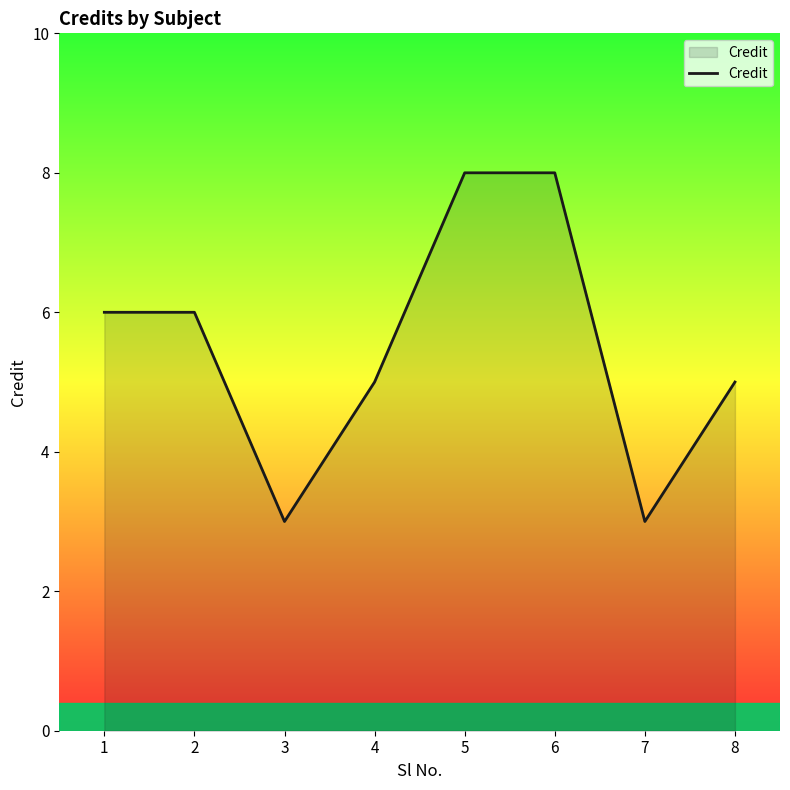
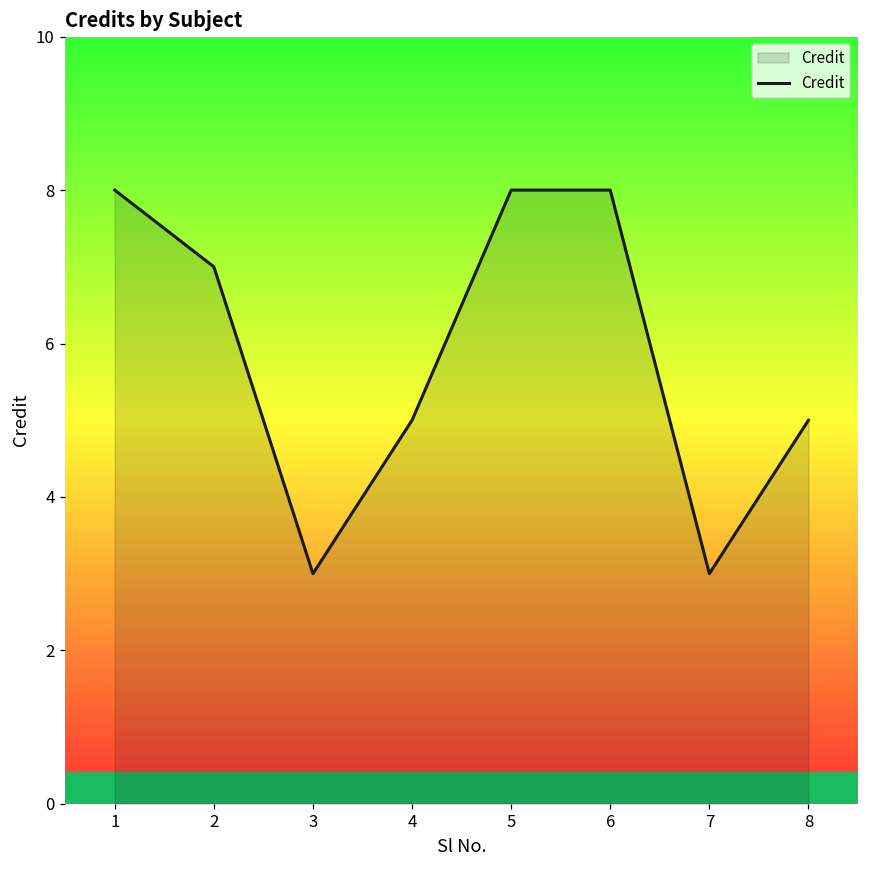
1: 6 -> 8
2: 6 -> 7
